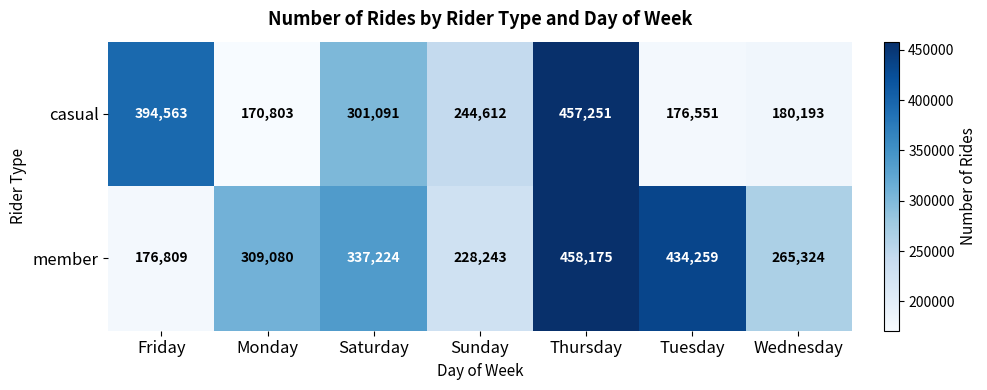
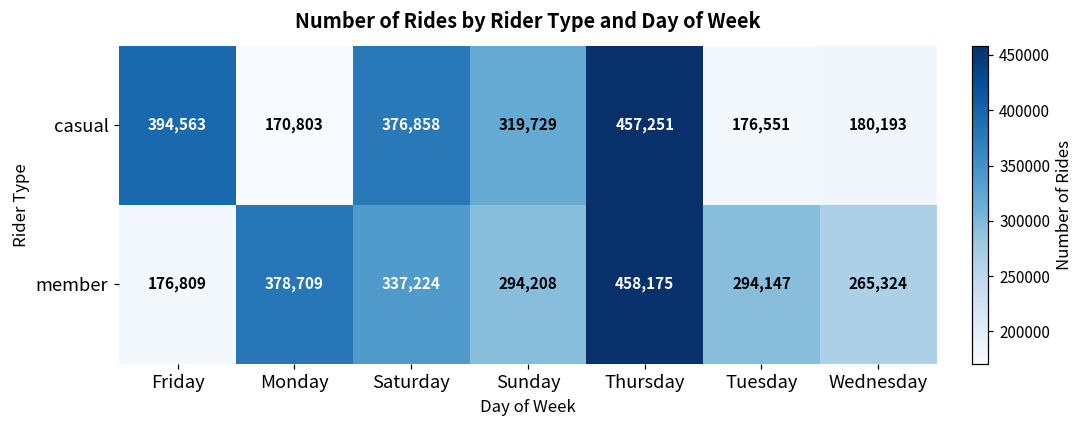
casual, Saturday: 301,091 -> 376,858
casual, Sunday: 244,612 -> 319,729
member, Monday: 309,080 -> 378,709
member, Sunday: 228,243 -> 294,208
member, Tuesday: 434,259 -> 294,147
